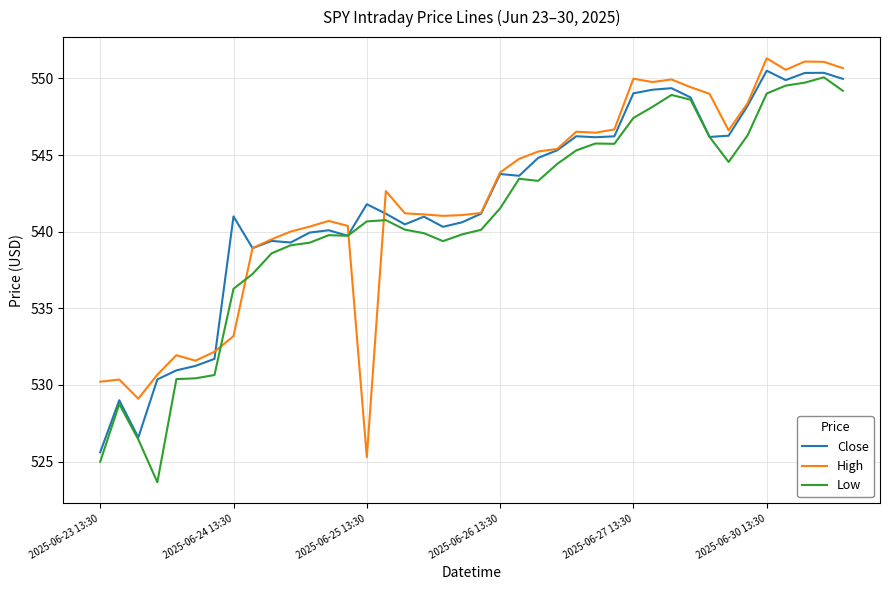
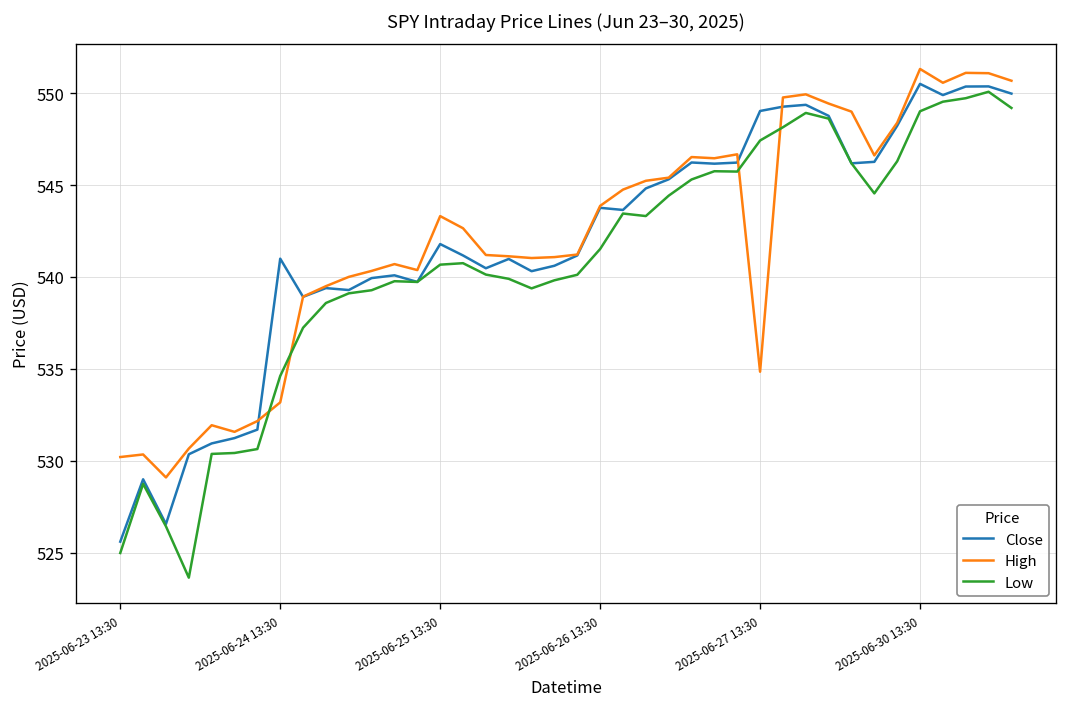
Low, 2025-06-24 13:30: 536.3 -> 534.6
High, 2025-06-25 13:30: 525.3 -> 543.3
High, 2025-06-27 13:30: 550.0 -> 534.8
